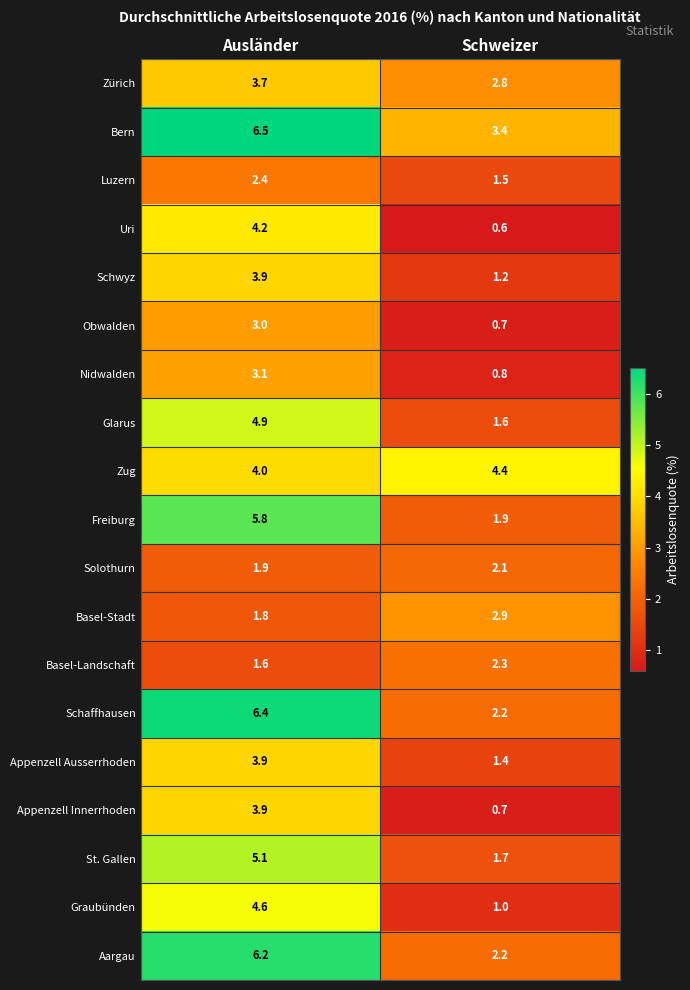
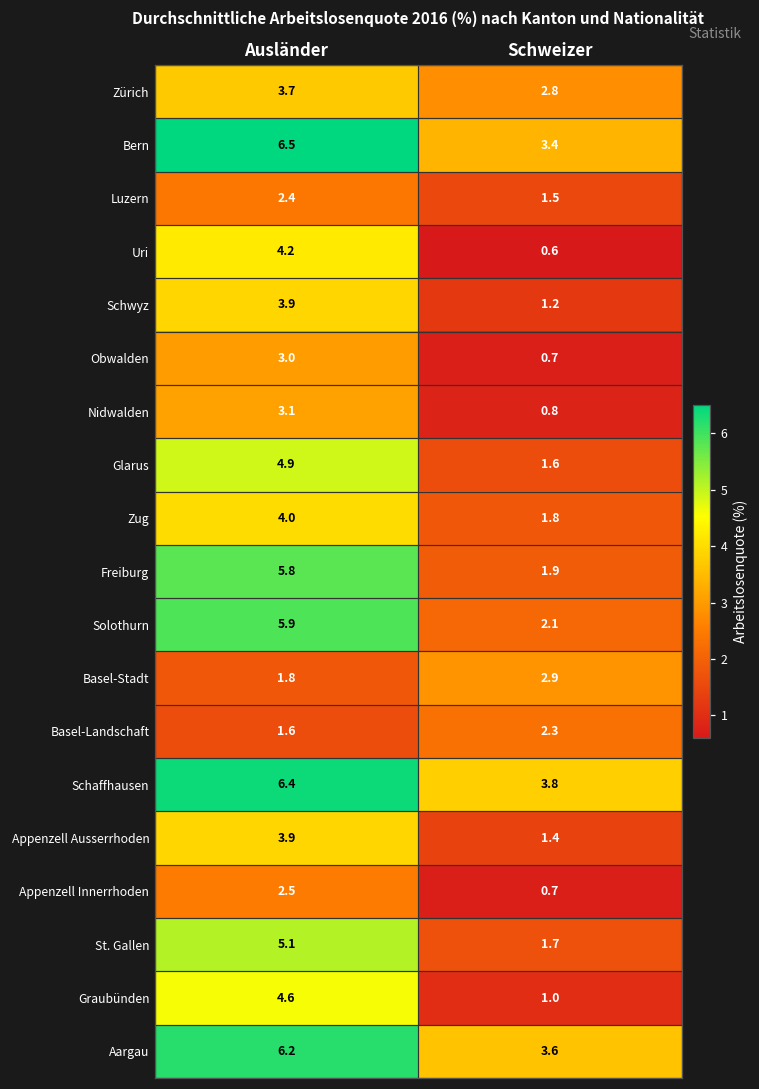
Zug, Schweizer: 4.4 -> 1.8
Solothurn, Ausländer: 1.9 -> 5.9
Schaffhausen, Schweizer: 2.2 -> 3.8
Appenzell Innerrhoden, Ausländer: 3.9 -> 2.5
Aargau, Schweizer: 2.2 -> 3.6
